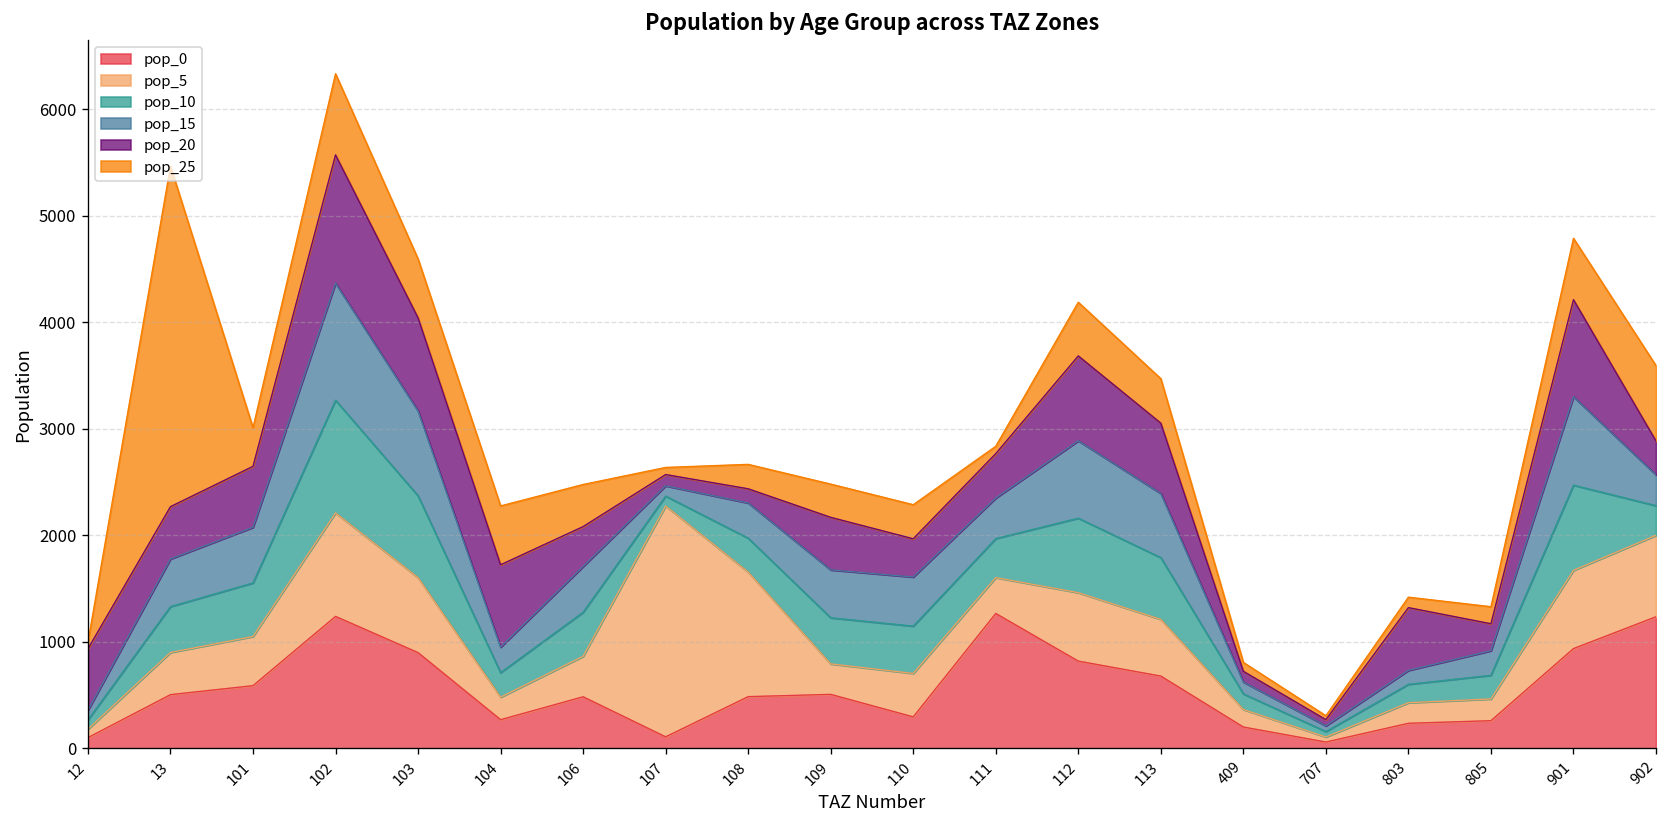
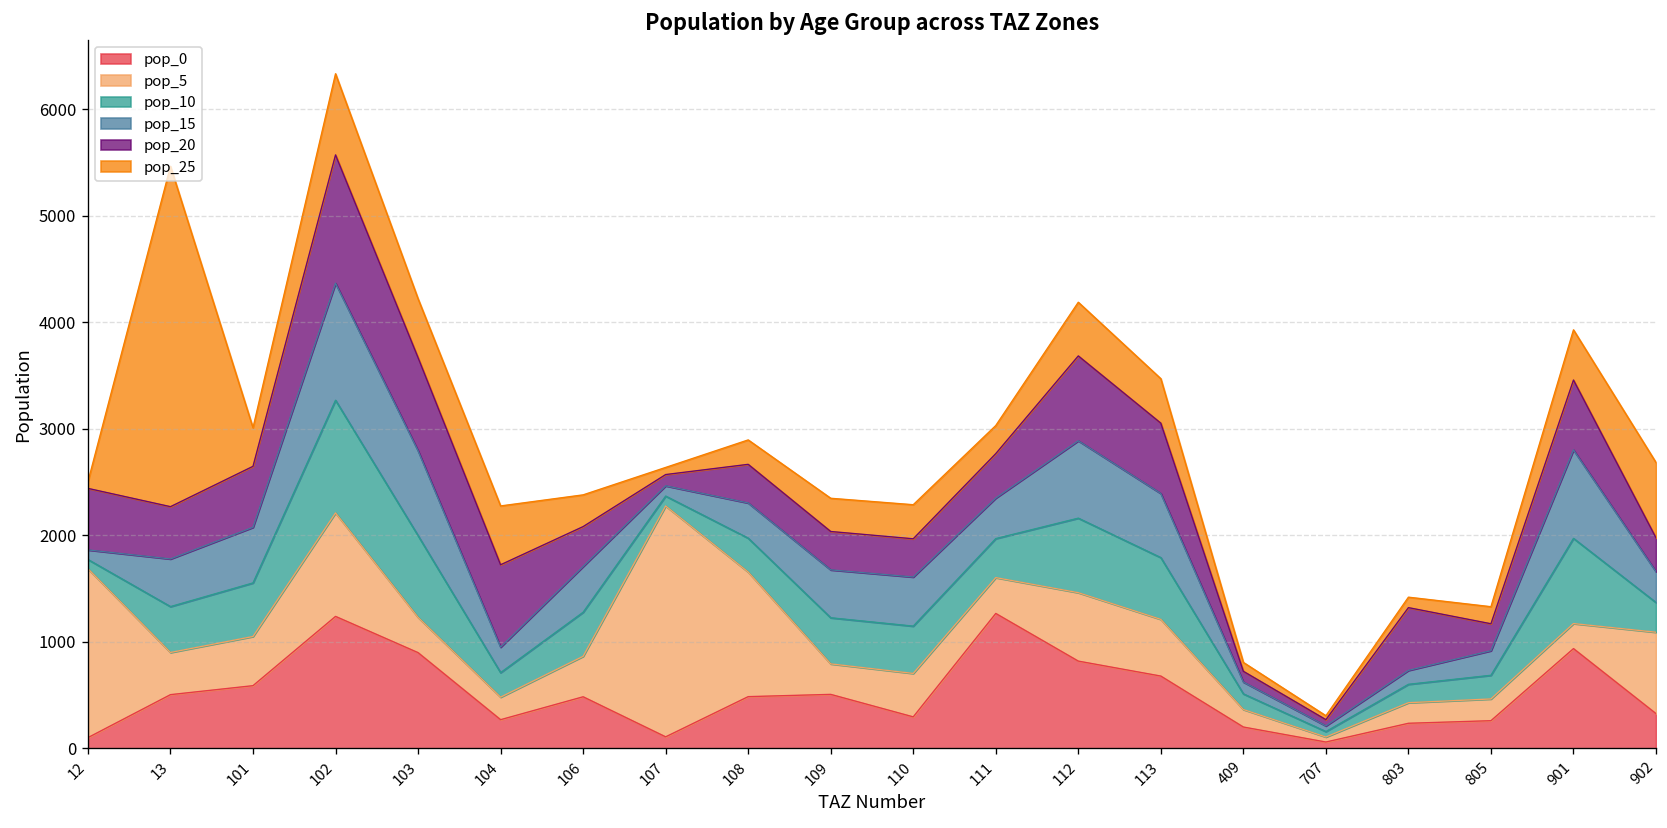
pop_5, 12: 100 -> 1600
pop_5, 103: 700 -> 300
pop_25, 106: 400 -> 300
pop_20, 108: 100 -> 400
pop_20, 109: 500 -> 400
pop_25, 111: 100 -> 300
pop_5, 901: 700 -> 200
pop_20, 901: 900 -> 700
pop_25, 901: 600 -> 500
pop_0, 902: 1200 -> 300
